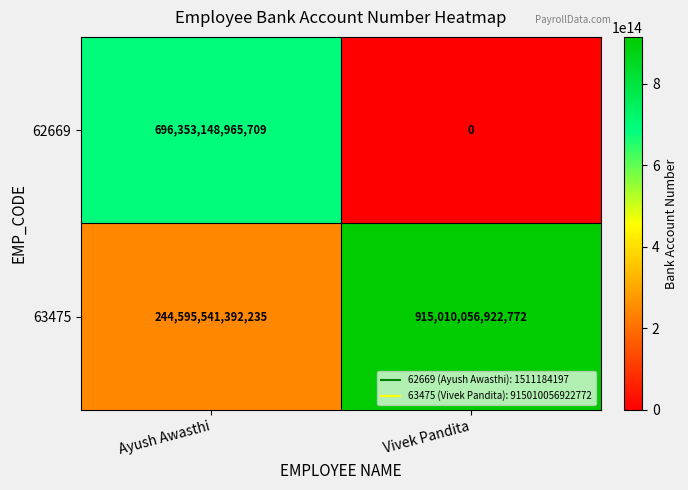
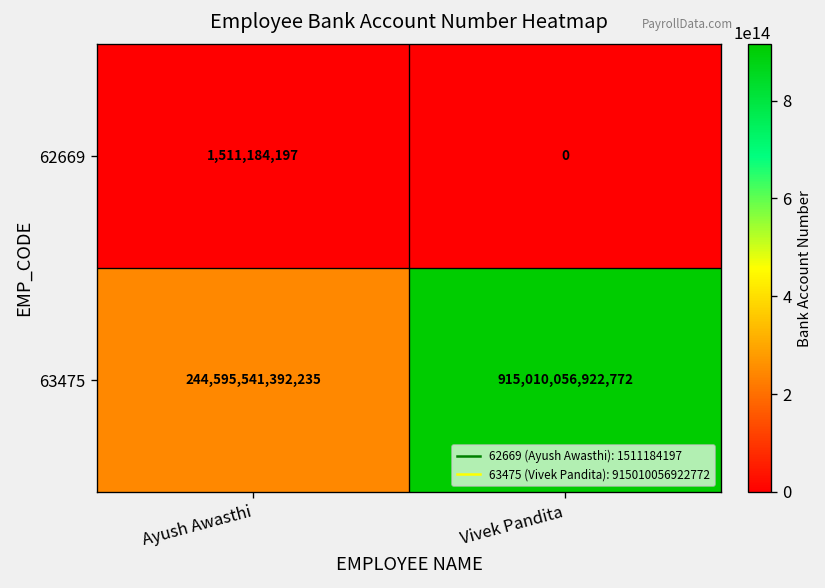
62669, Ayush Awasthi: 696,353,148,965,709 -> 1,511,184,197
